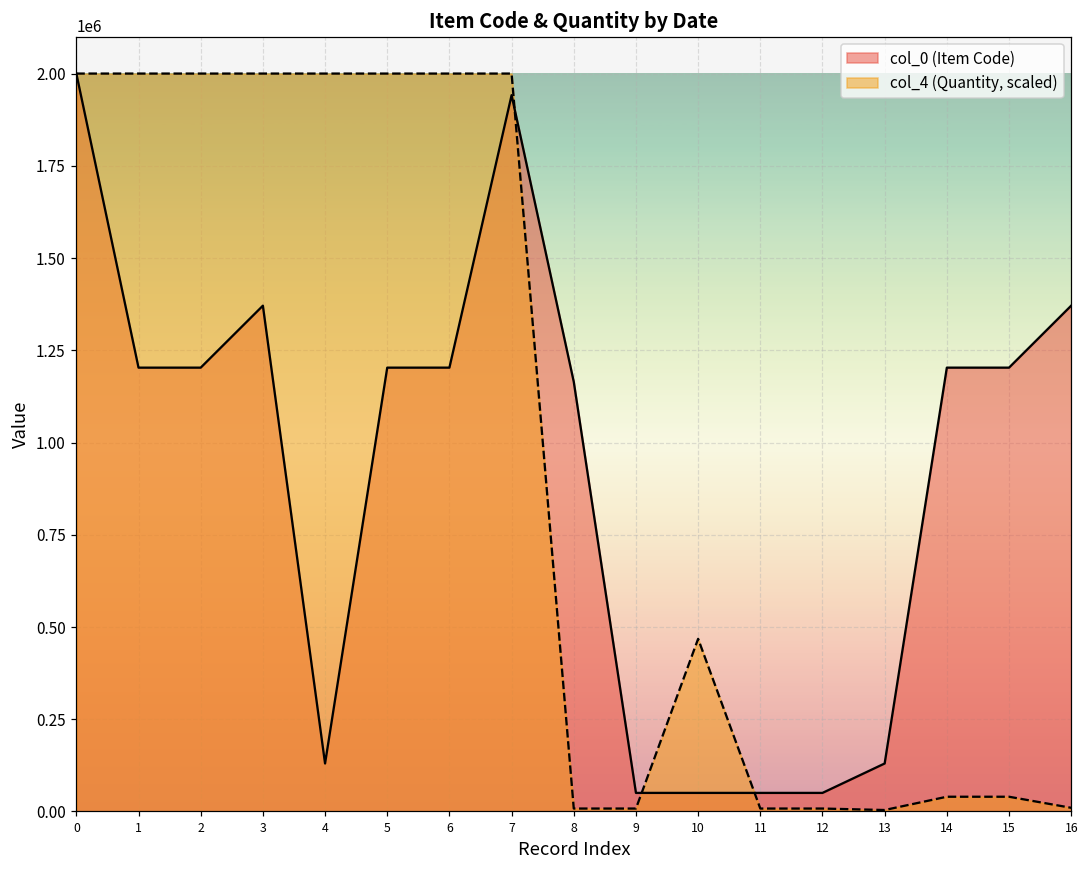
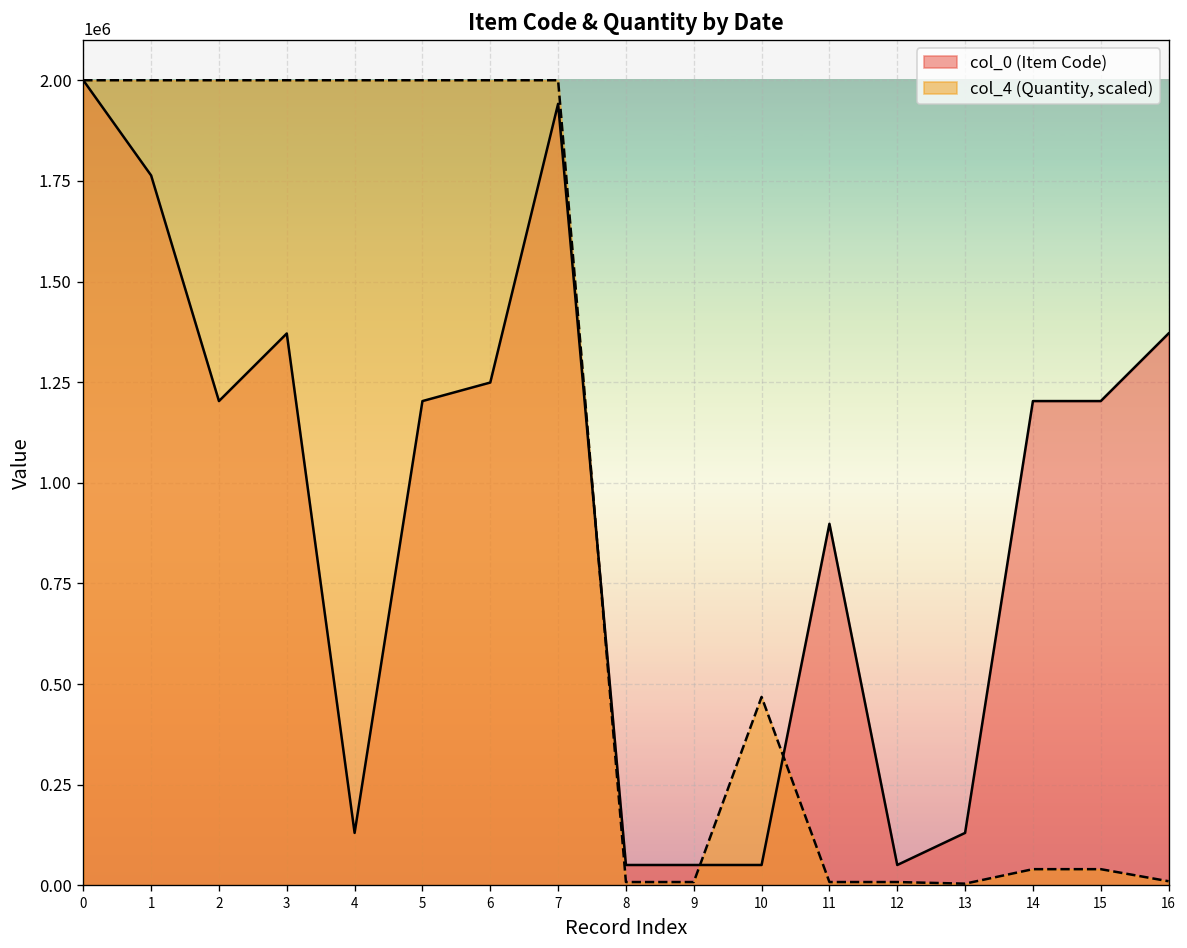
col_0 (Item Code), 1: 1200000 -> 1760000
col_0 (Item Code), 6: 1200000 -> 1250000
col_0 (Item Code), 8: 1160000 -> 50000
col_0 (Item Code), 11: 50000 -> 900000
